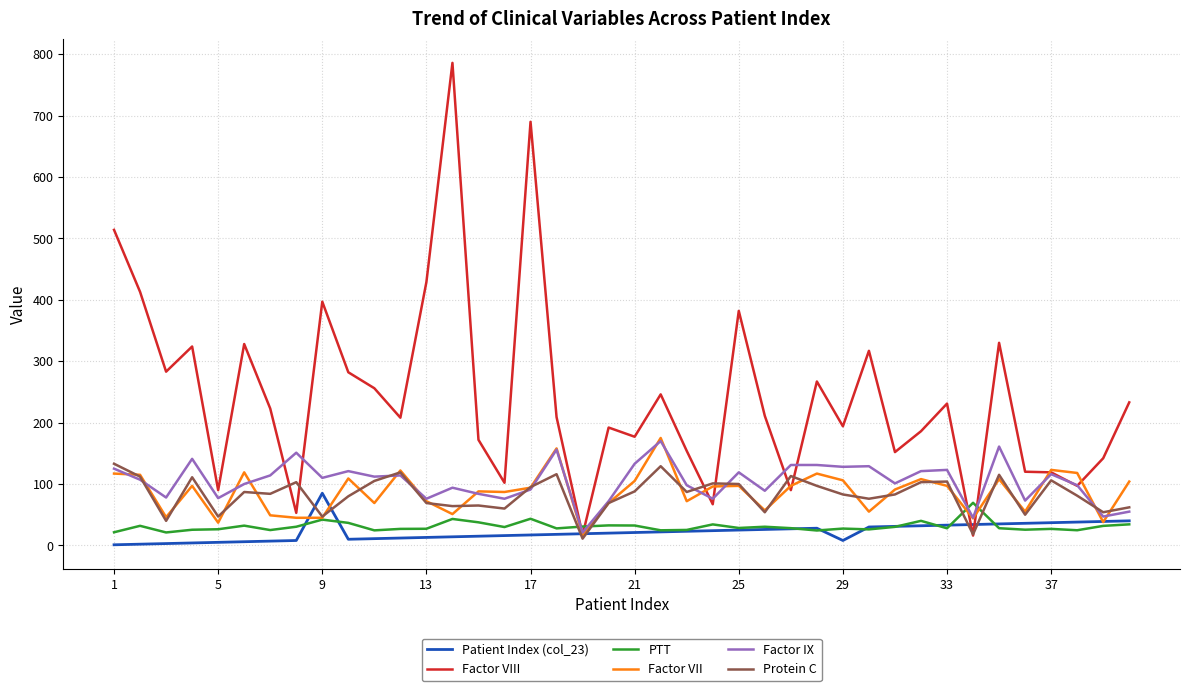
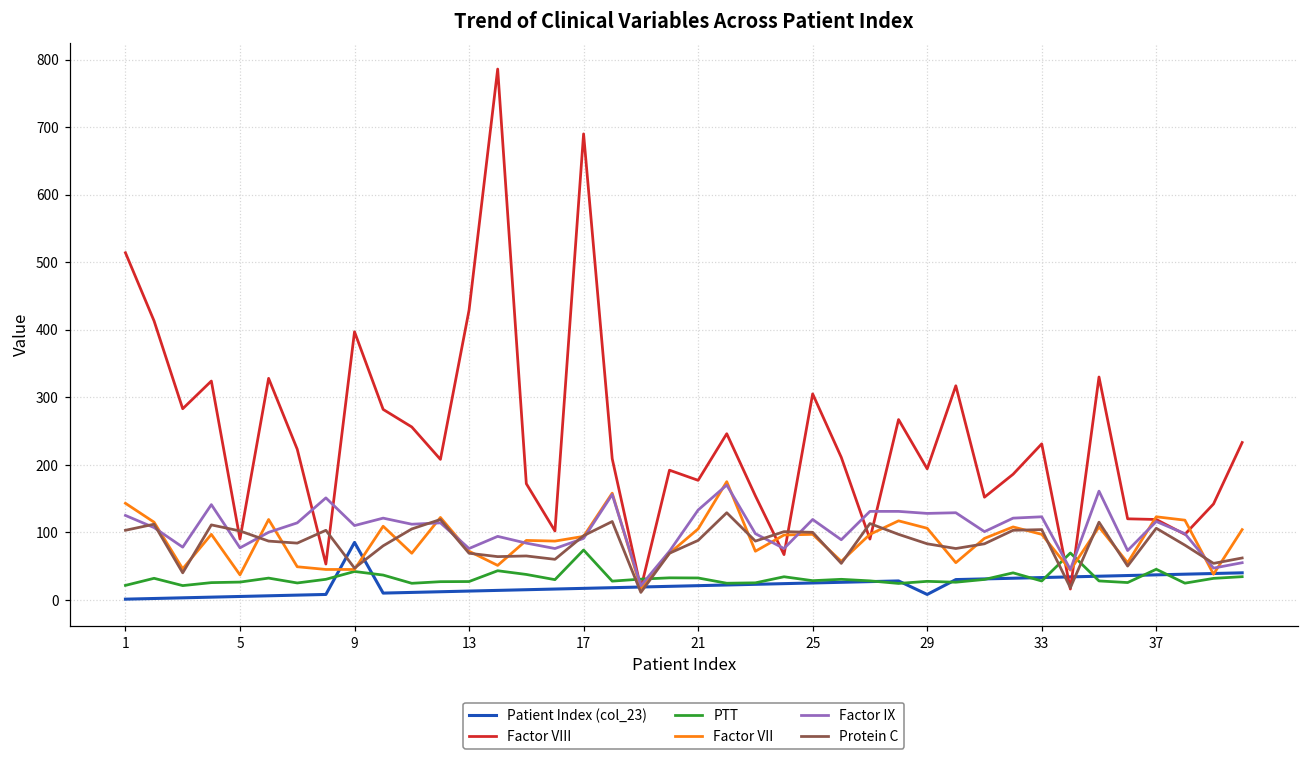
Factor VII, 1: 120 -> 140
Protein C, 1: 130 -> 100
Protein C, 5: 50 -> 100
PTT, 17: 40 -> 70
Factor VIII, 25: 380 -> 310
PTT, 37: 30 -> 50
